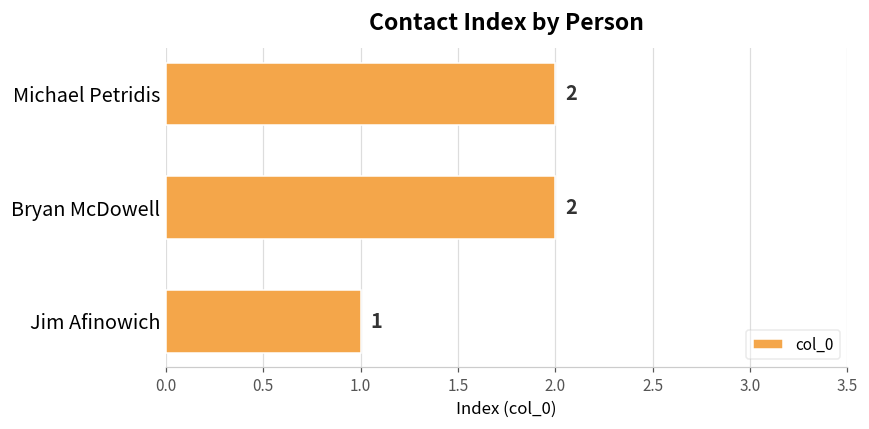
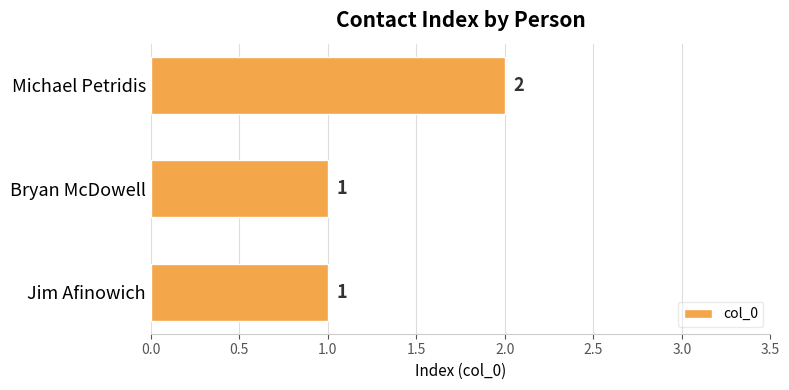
Bryan McDowell: 2 -> 1
